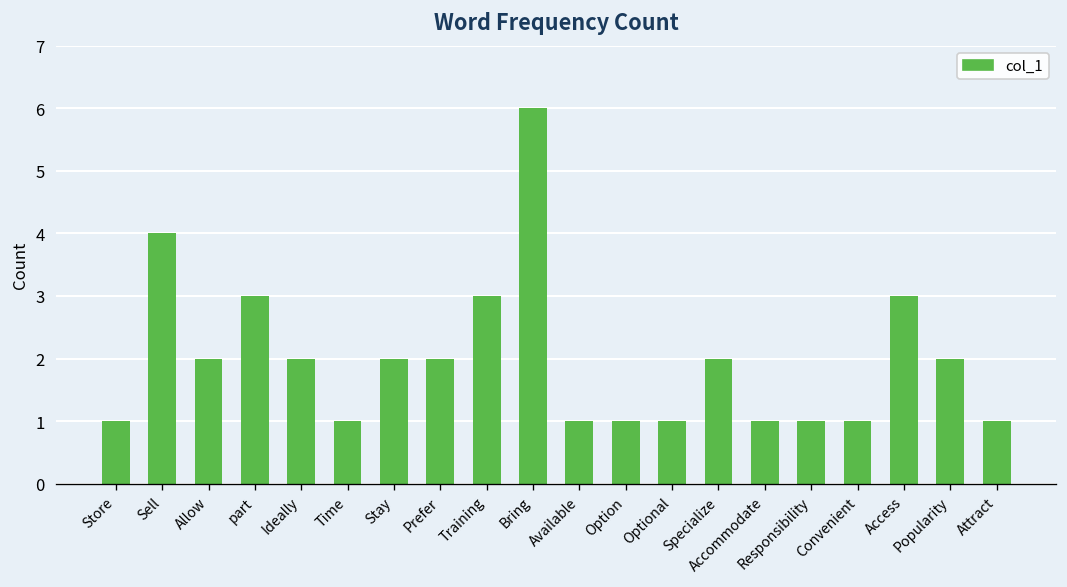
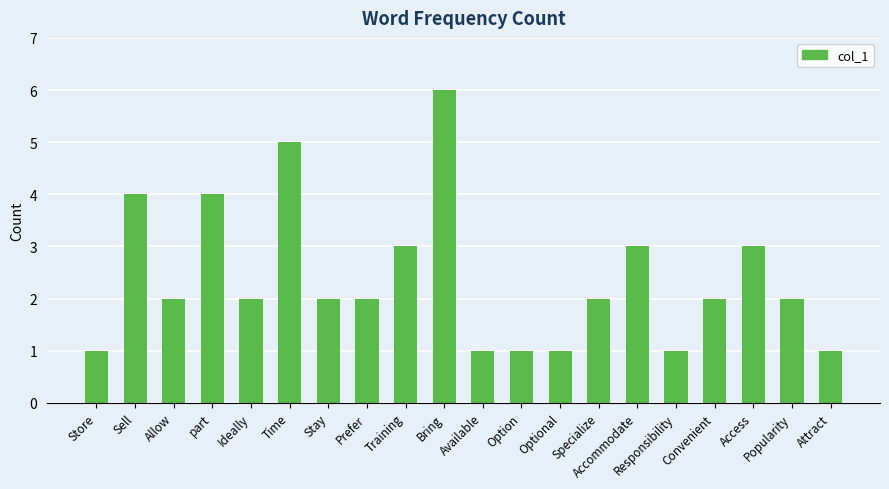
part: 3 -> 4
Time: 1 -> 5
Accommodate: 1 -> 3
Convenient: 1 -> 2
